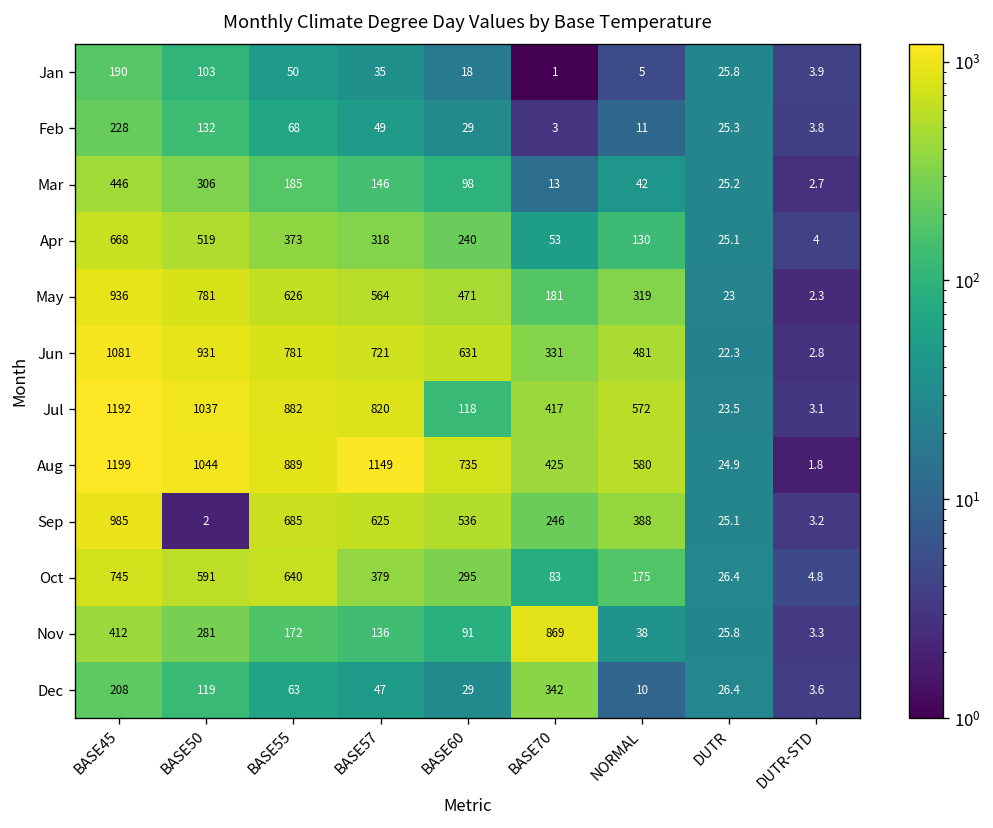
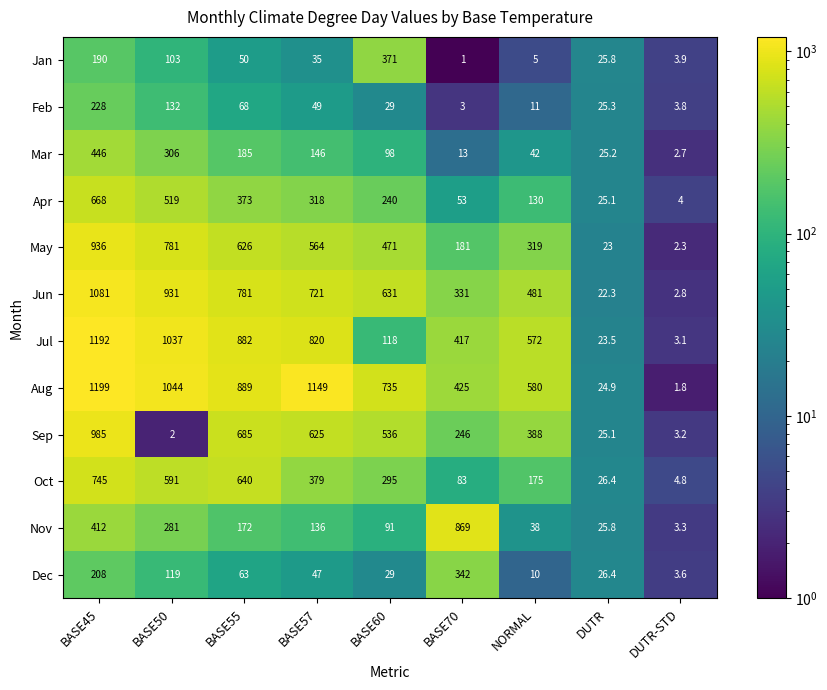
Jan, BASE60: 18 -> 371
